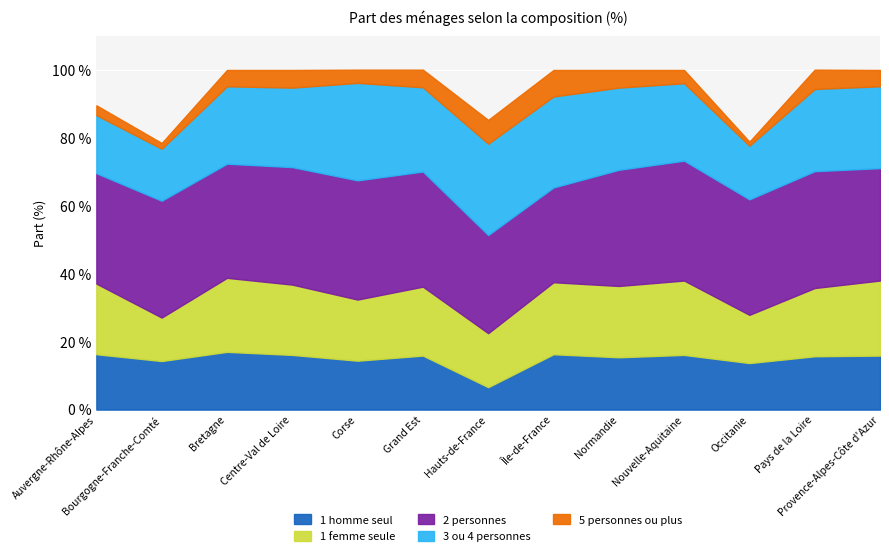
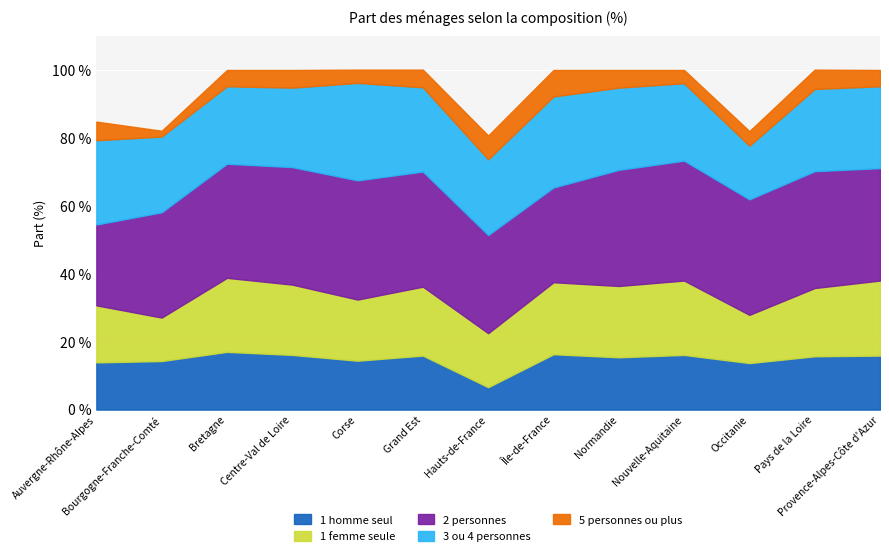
1 homme seul, Auvergne-Rhône-Alpes: 16 % -> 14 %
1 femme seule, Auvergne-Rhône-Alpes: 21 % -> 17 %
2 personnes, Auvergne-Rhône-Alpes: 32 % -> 24 %
3 ou 4 personnes, Auvergne-Rhône-Alpes: 17 % -> 25 %
5 personnes ou plus, Auvergne-Rhône-Alpes: 3 % -> 6 %
2 personnes, Bourgogne-Franche-Comté: 34 % -> 31 %
3 ou 4 personnes, Bourgogne-Franche-Comté: 15 % -> 22 %
3 ou 4 personnes, Hauts-de-France: 27 % -> 22 %
5 personnes ou plus, Occitanie: 1 % -> 4 %
